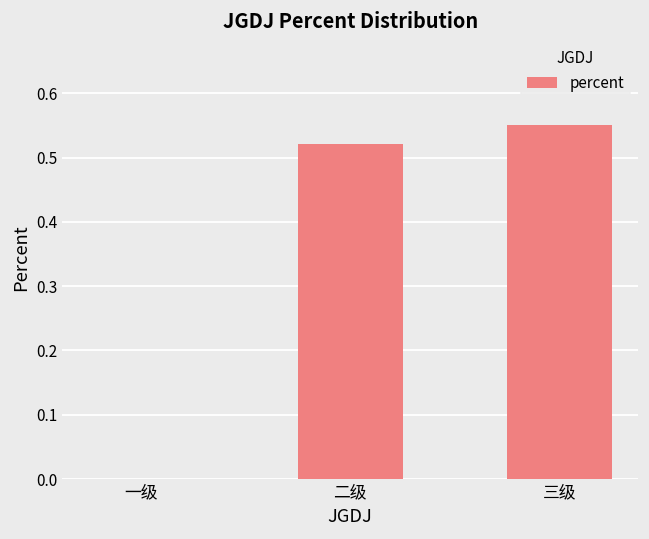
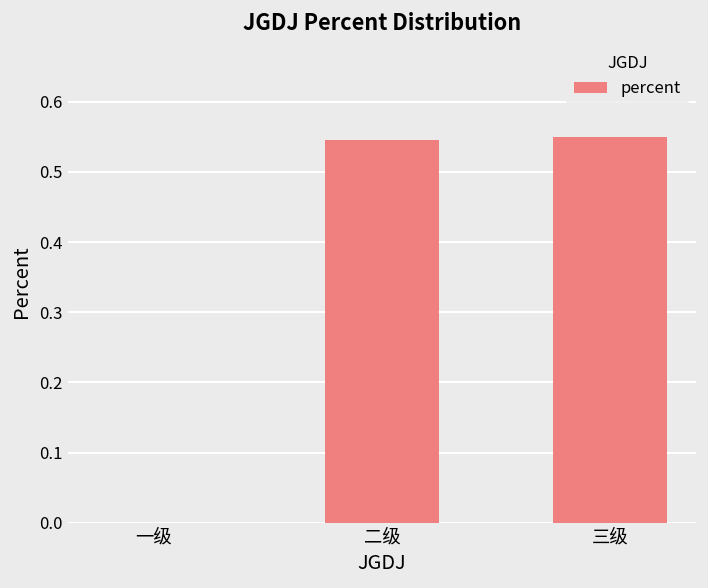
二级: 0.52 -> 0.55
